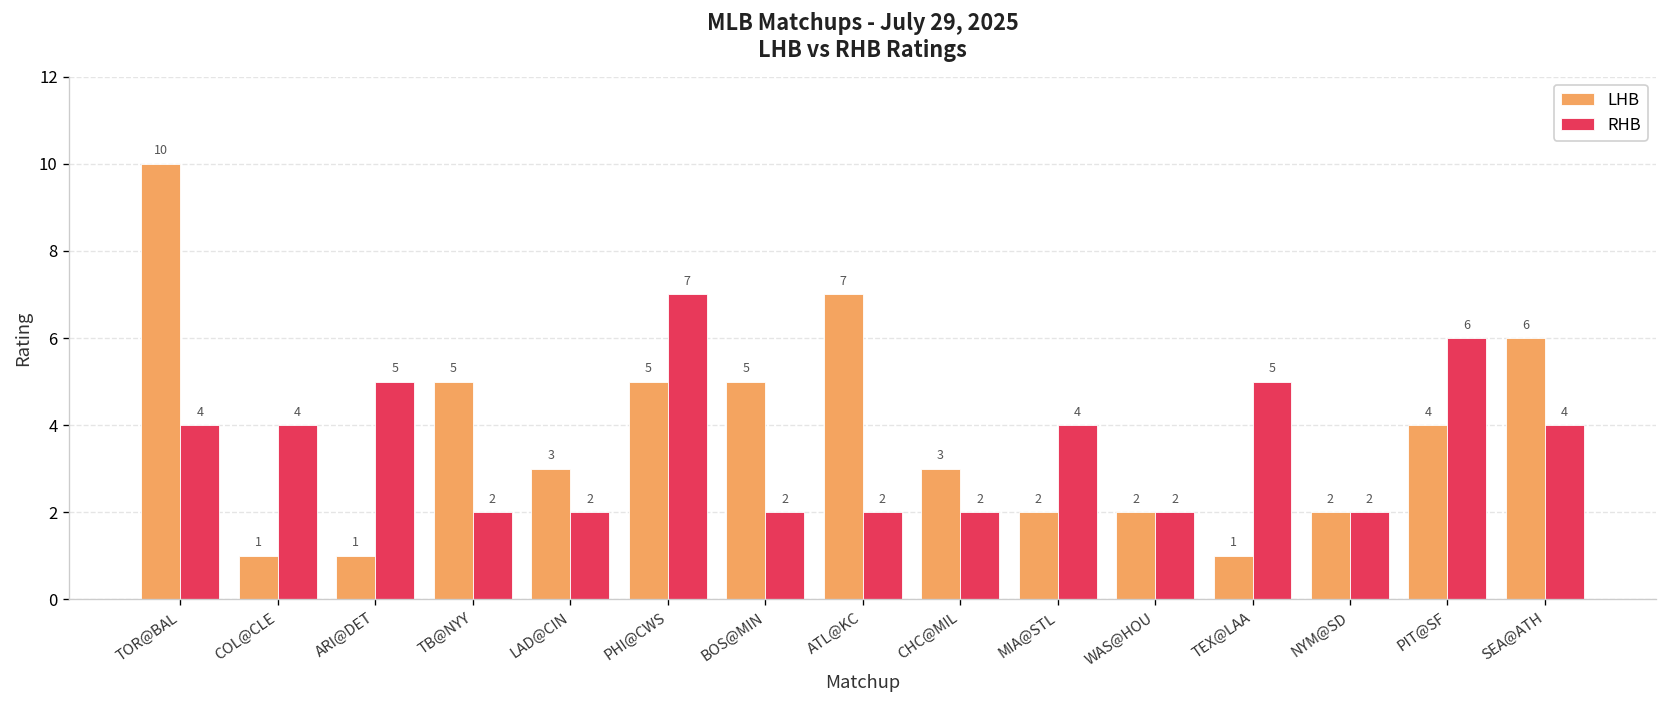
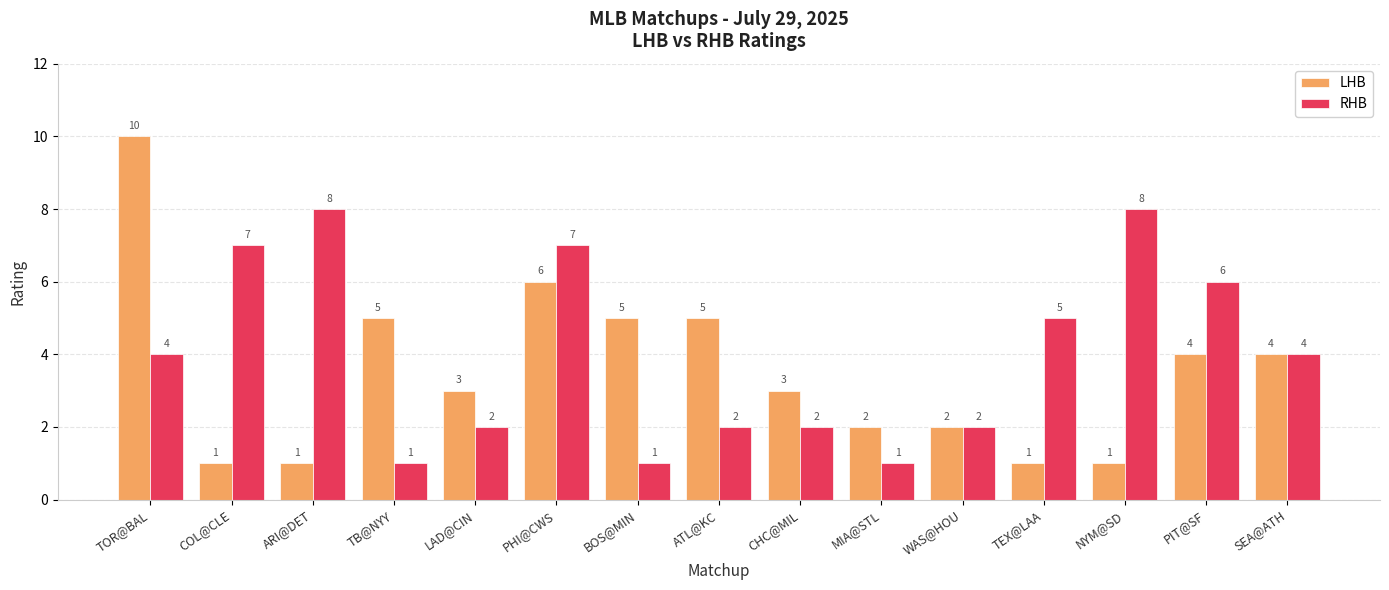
RHB, COL@CLE: 4 -> 7
RHB, ARI@DET: 5 -> 8
RHB, TB@NYY: 2 -> 1
LHB, PHI@CWS: 5 -> 6
RHB, BOS@MIN: 2 -> 1
LHB, ATL@KC: 7 -> 5
RHB, MIA@STL: 4 -> 1
LHB, NYM@SD: 2 -> 1
RHB, NYM@SD: 2 -> 8
LHB, SEA@ATH: 6 -> 4
